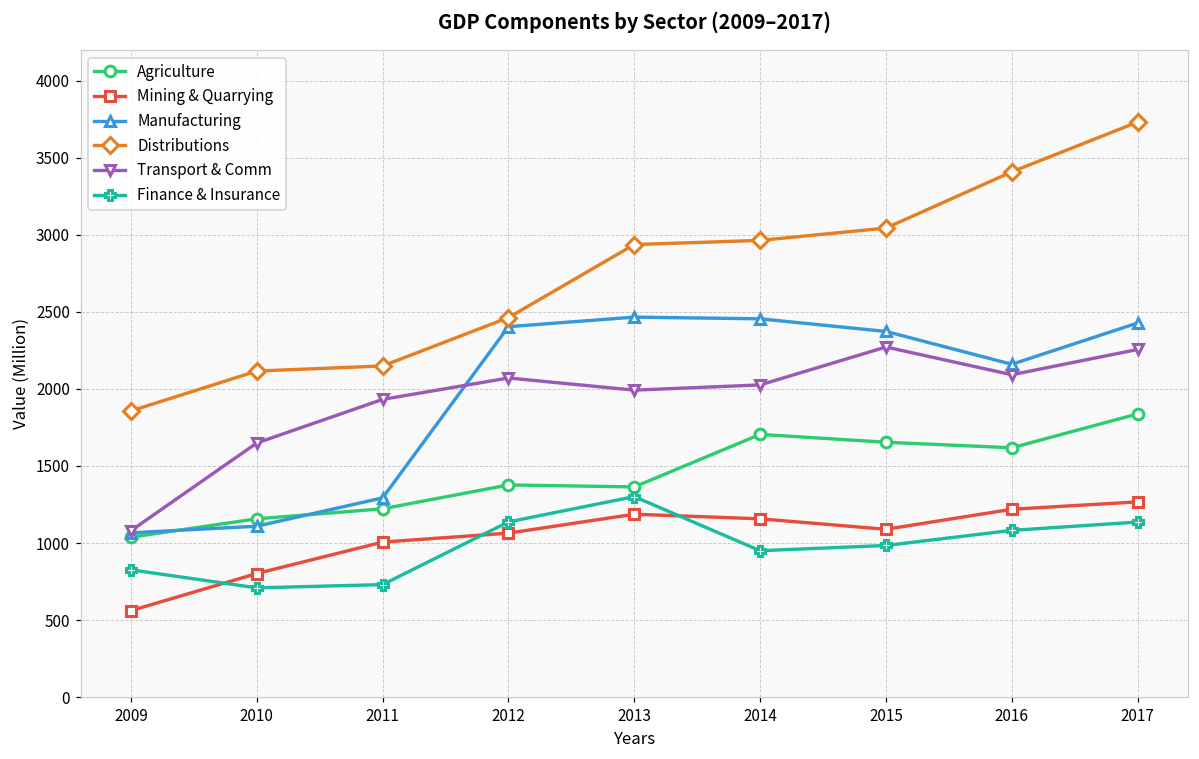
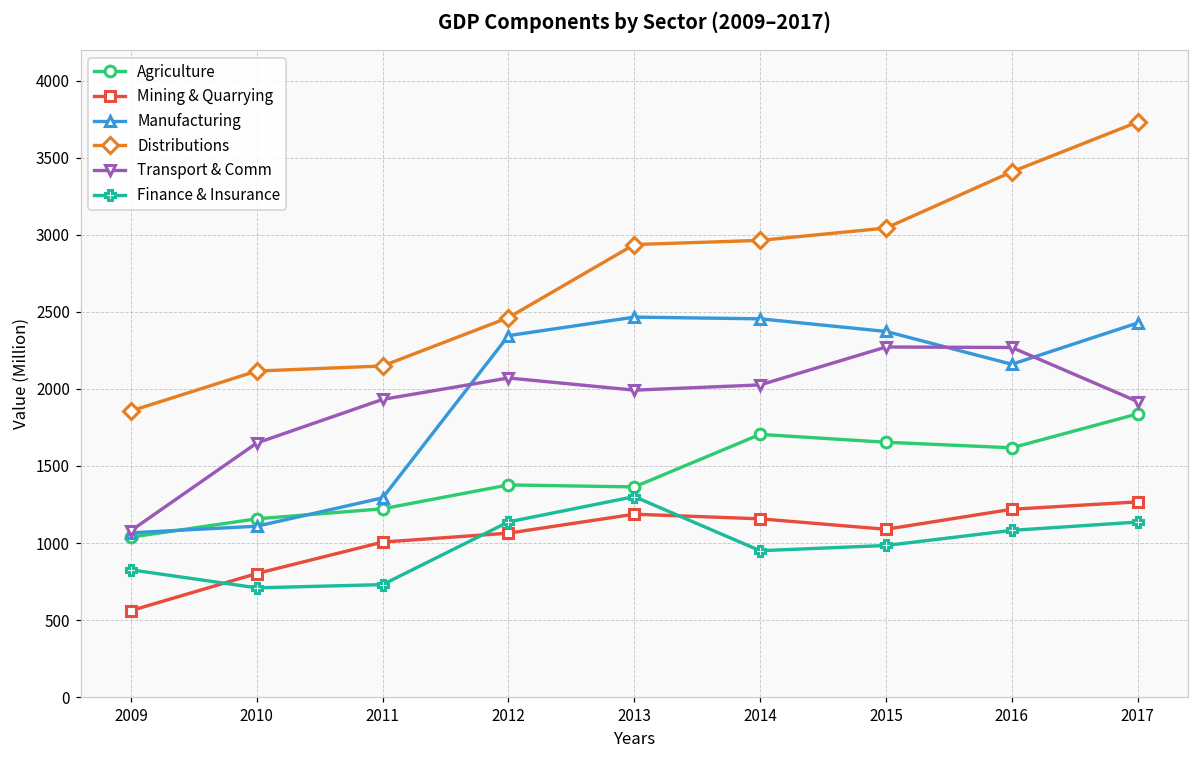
Manufacturing, 2012: 2400 -> 2350
Transport & Comm, 2016: 2090 -> 2270
Transport & Comm, 2017: 2260 -> 1920
